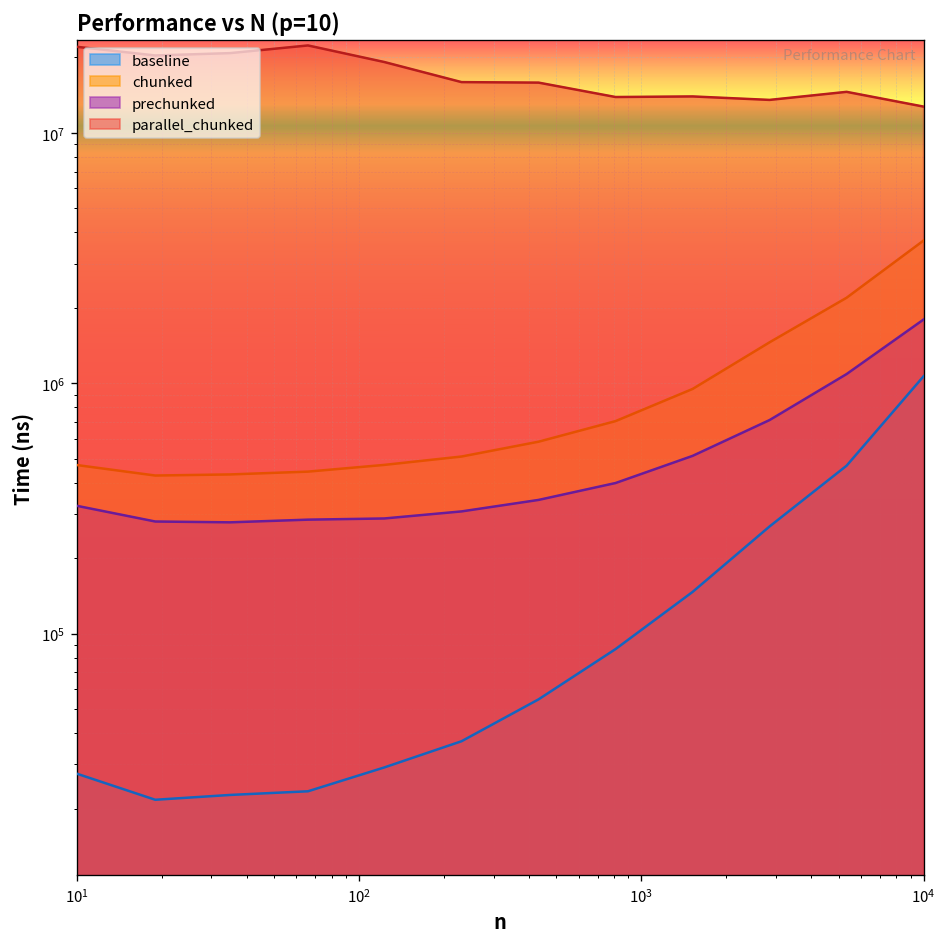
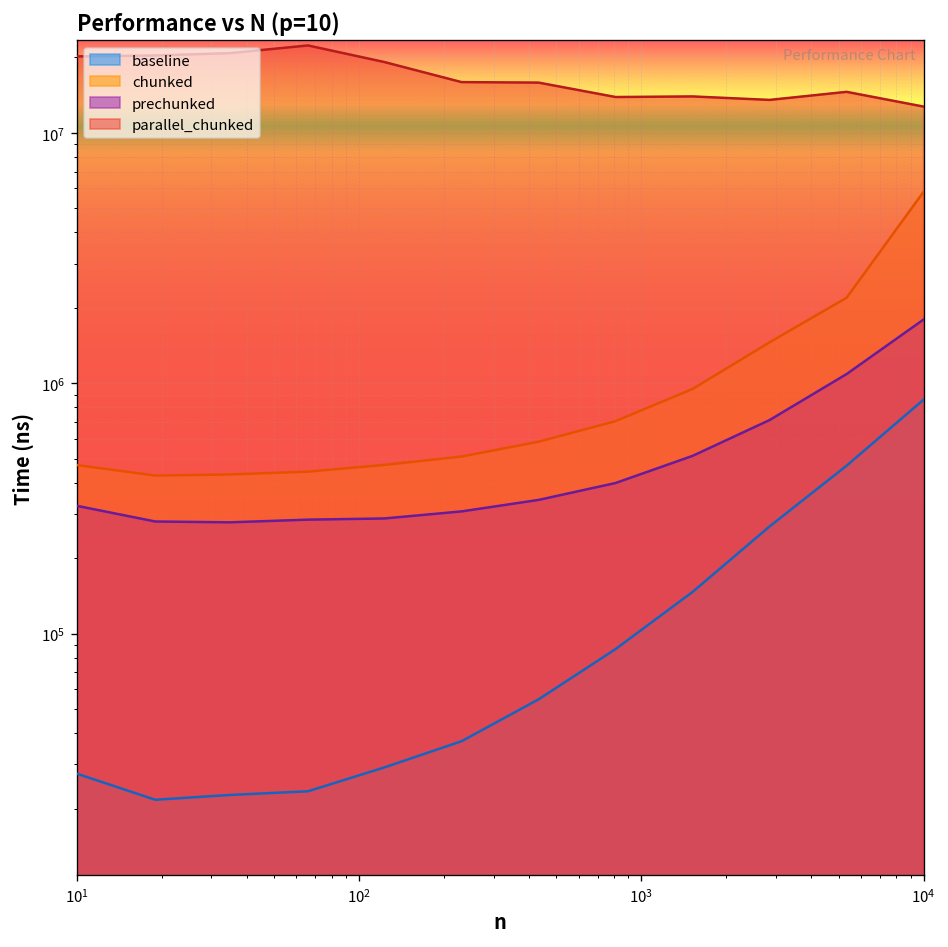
parallel_chunked, 10^1: 22000000 -> 20000000
baseline, 10^4: 1100000 -> 860000
chunked, 10^4: 3700000 -> 5800000
